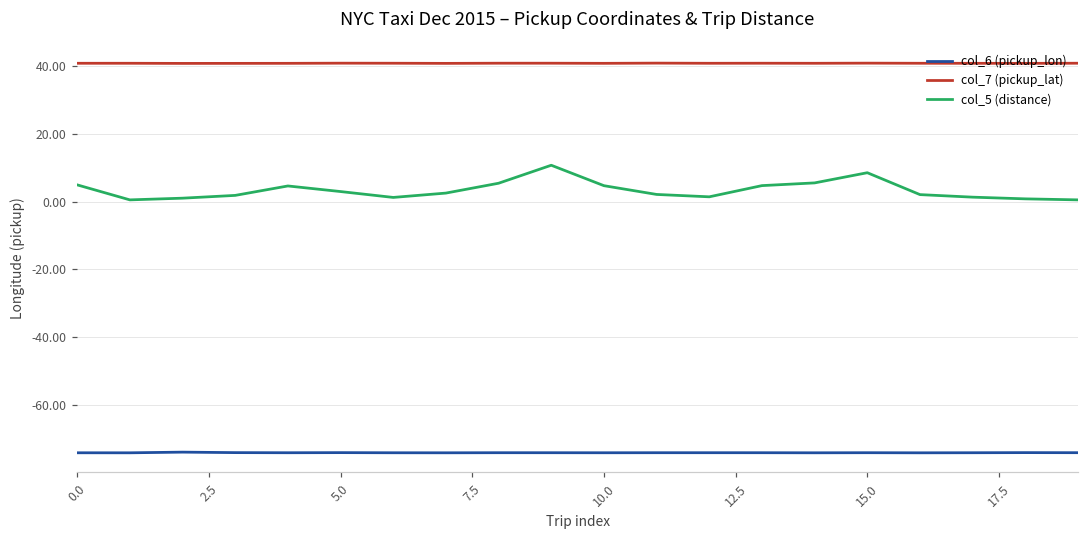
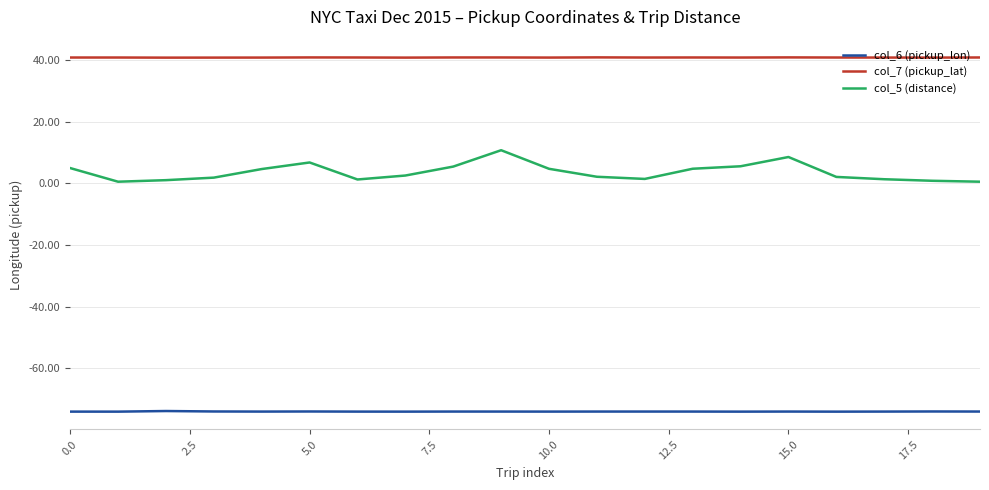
col_5 (distance), 5.0: 3 -> 7
